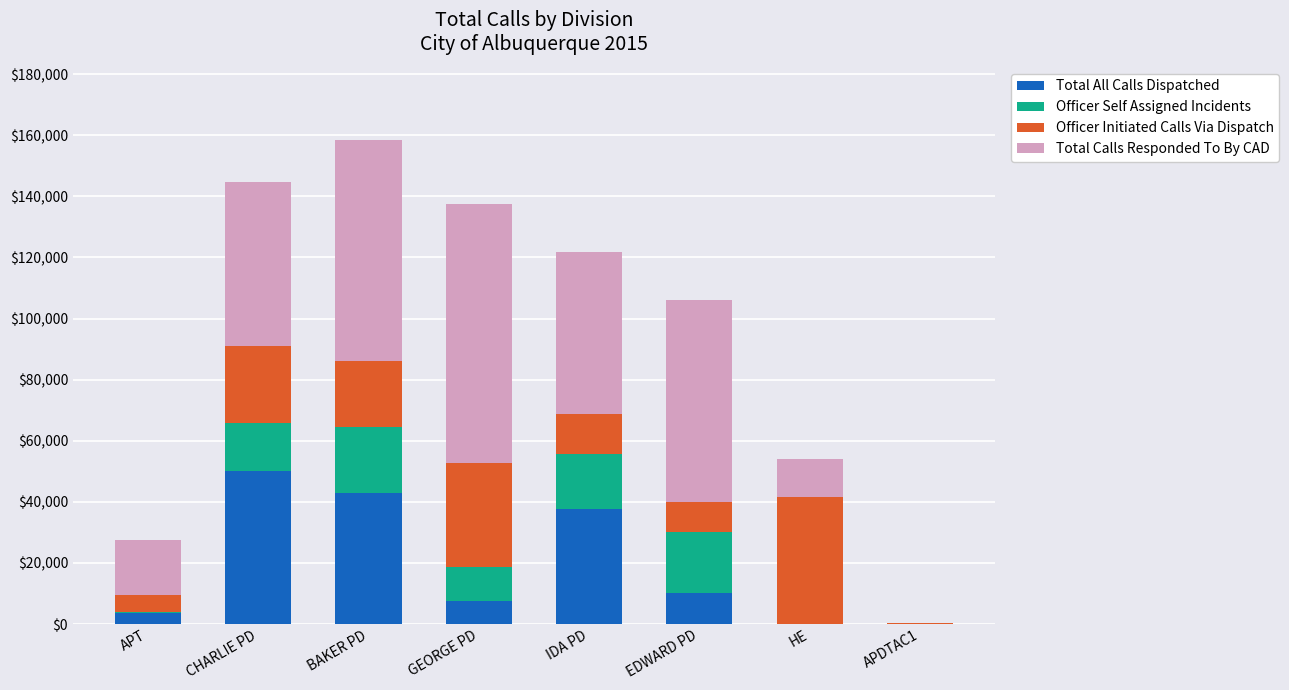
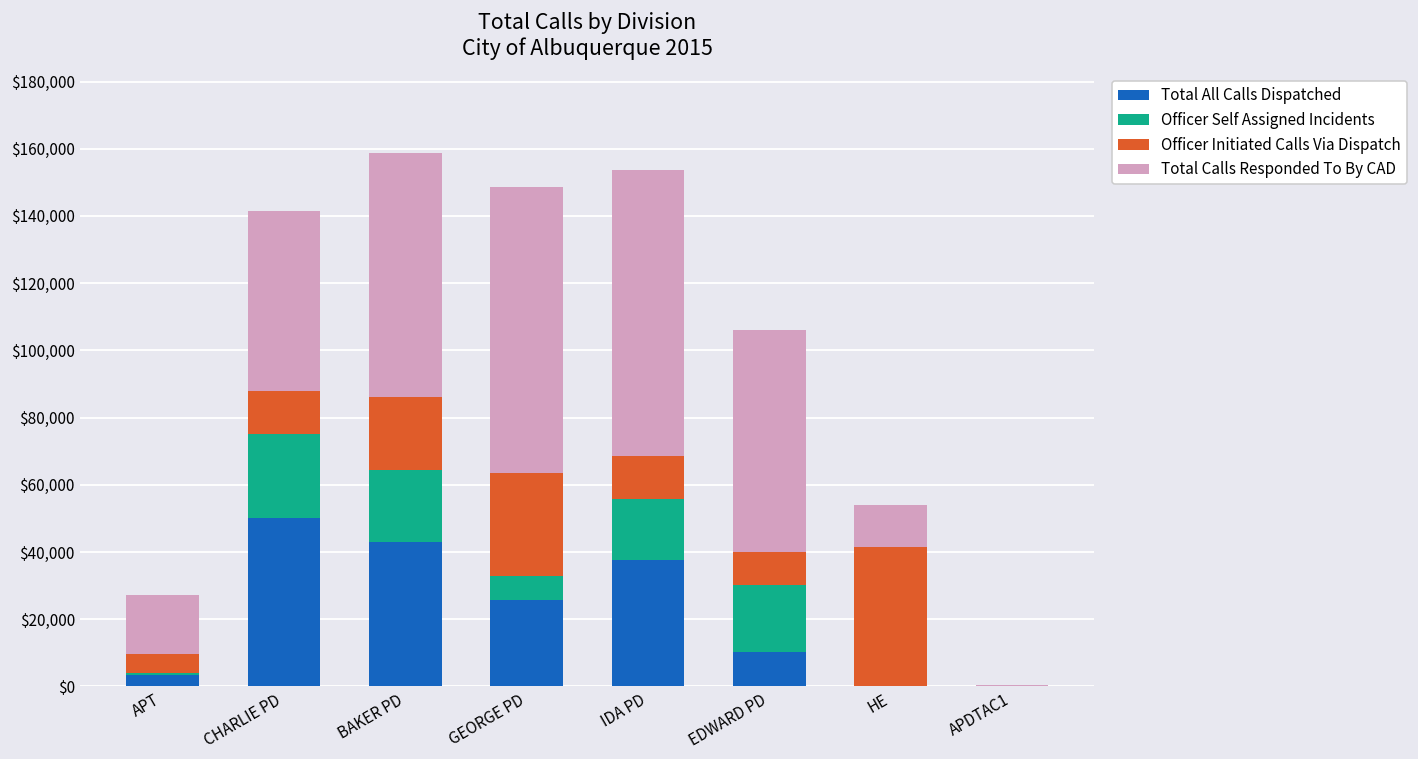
Officer Self Assigned Incidents, CHARLIE PD: $16,000 -> $25,000
Officer Initiated Calls Via Dispatch, CHARLIE PD: $25,000 -> $13,000
Total All Calls Dispatched, GEORGE PD: $8,000 -> $26,000
Officer Self Assigned Incidents, GEORGE PD: $11,000 -> $7,000
Officer Initiated Calls Via Dispatch, GEORGE PD: $34,000 -> $31,000
Total Calls Responded To By CAD, IDA PD: $53,000 -> $85,000
